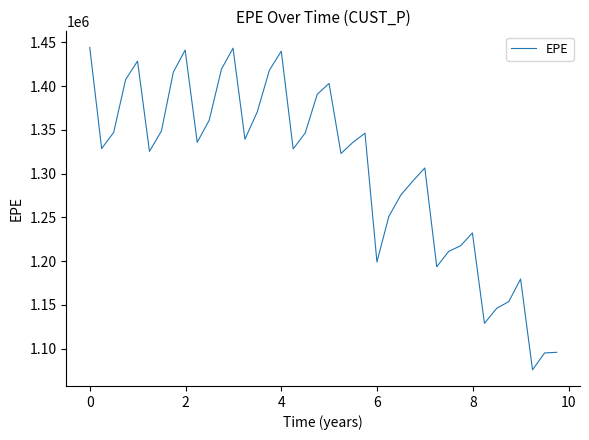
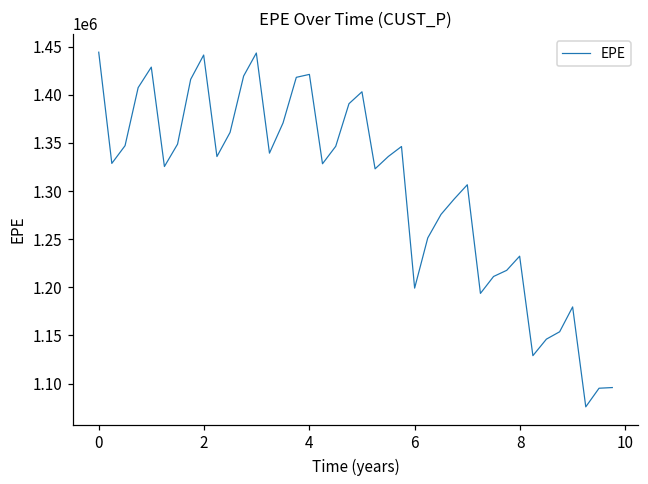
4: 1440000 -> 1420000
